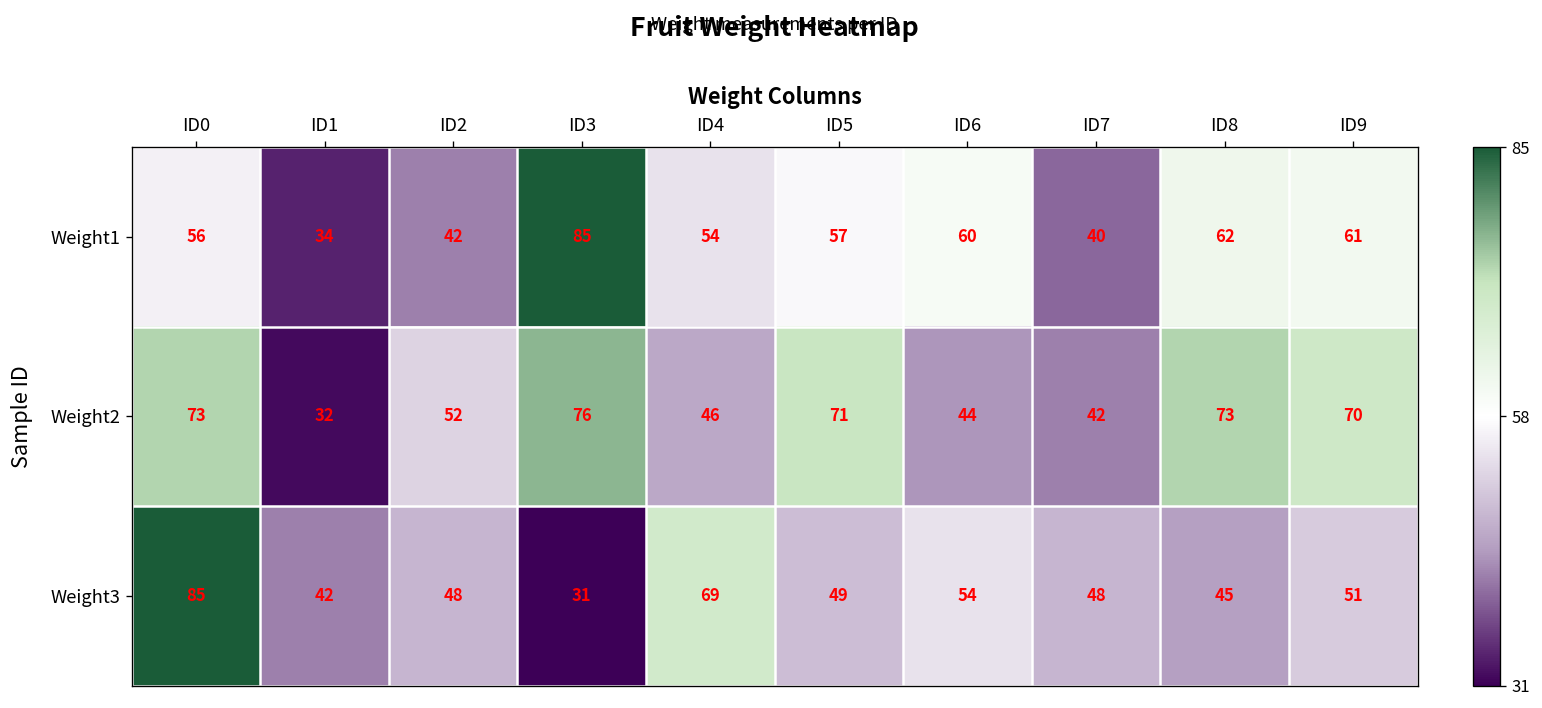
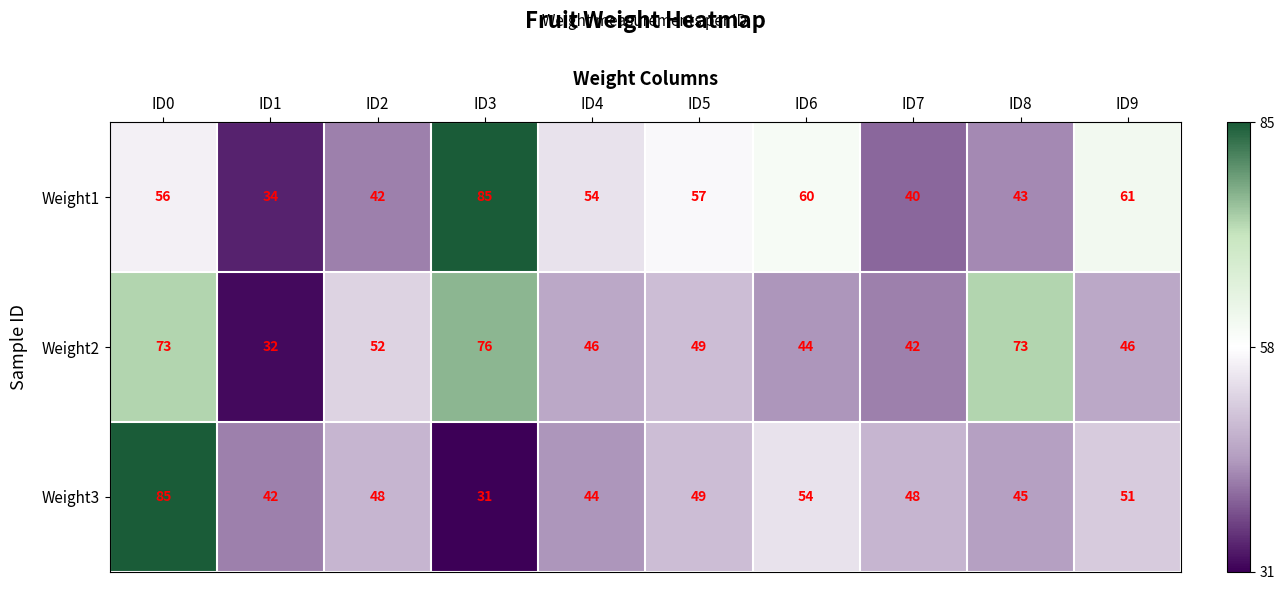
Weight1, ID8: 62 -> 43
Weight2, ID5: 71 -> 49
Weight2, ID9: 70 -> 46
Weight3, ID4: 69 -> 44
